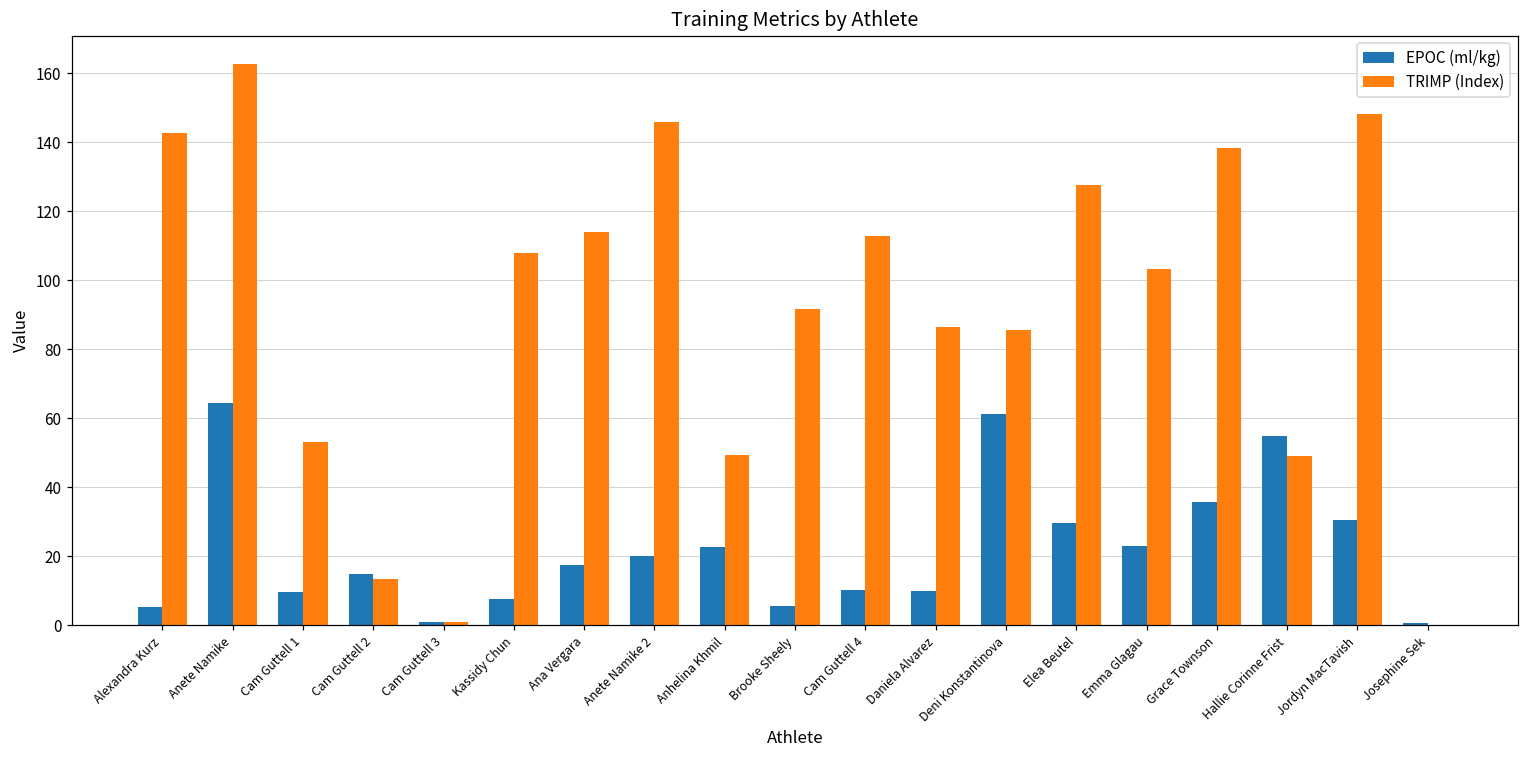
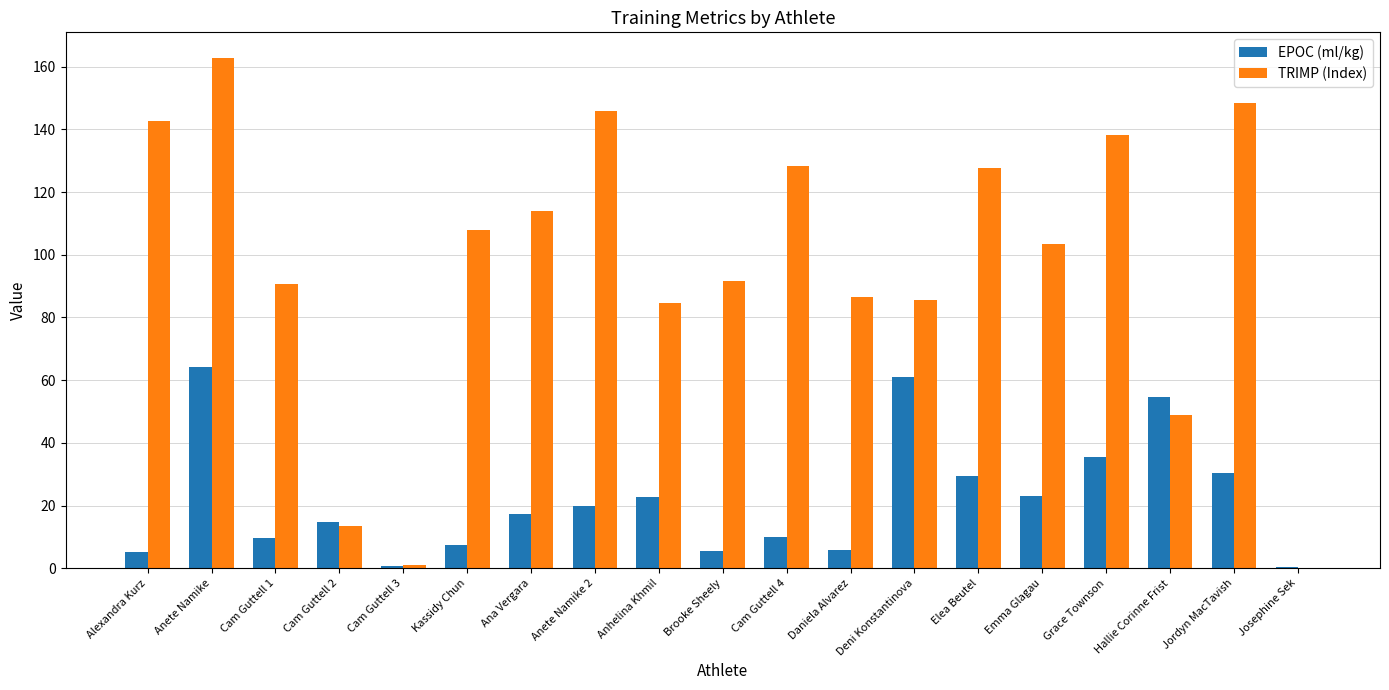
TRIMP (Index), Cam Guttell 1: 53 -> 91
TRIMP (Index), Anhelina Khmil: 49 -> 85
TRIMP (Index), Cam Guttell 4: 113 -> 128
EPOC (ml/kg), Daniela Alvarez: 10 -> 6
